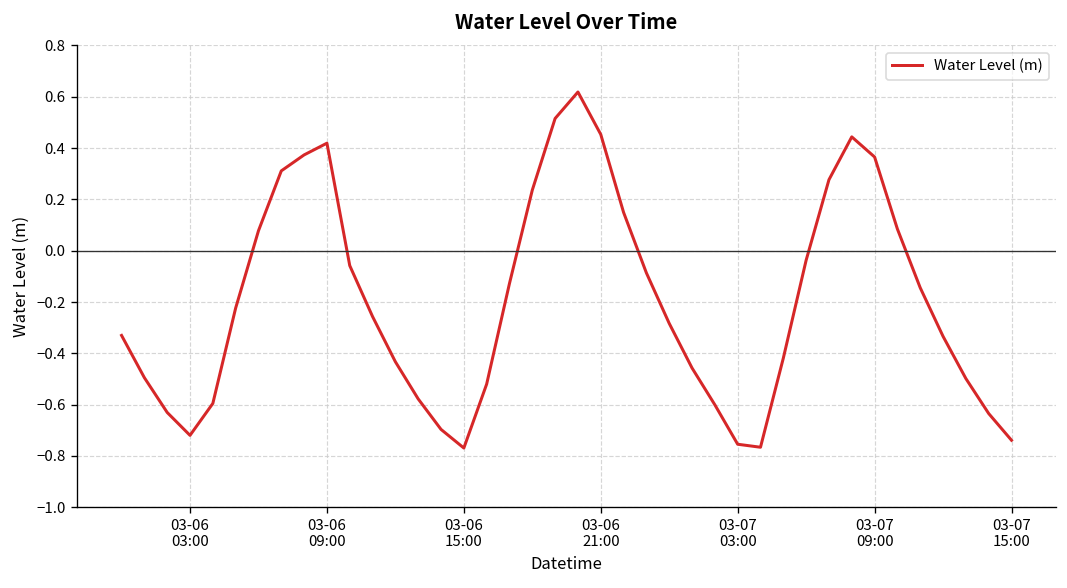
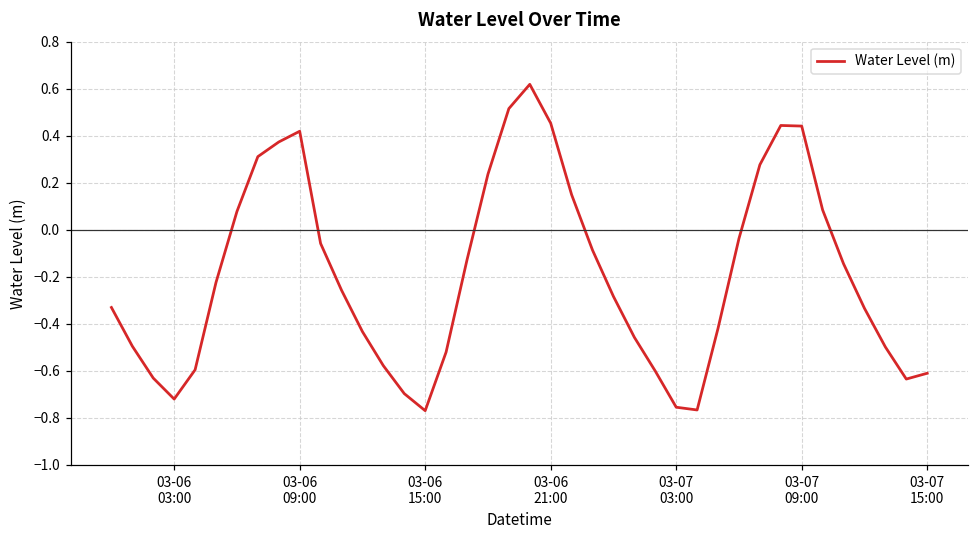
03-07 09:00: 0.37 -> 0.44
03-07 15:00: -0.74 -> -0.61
